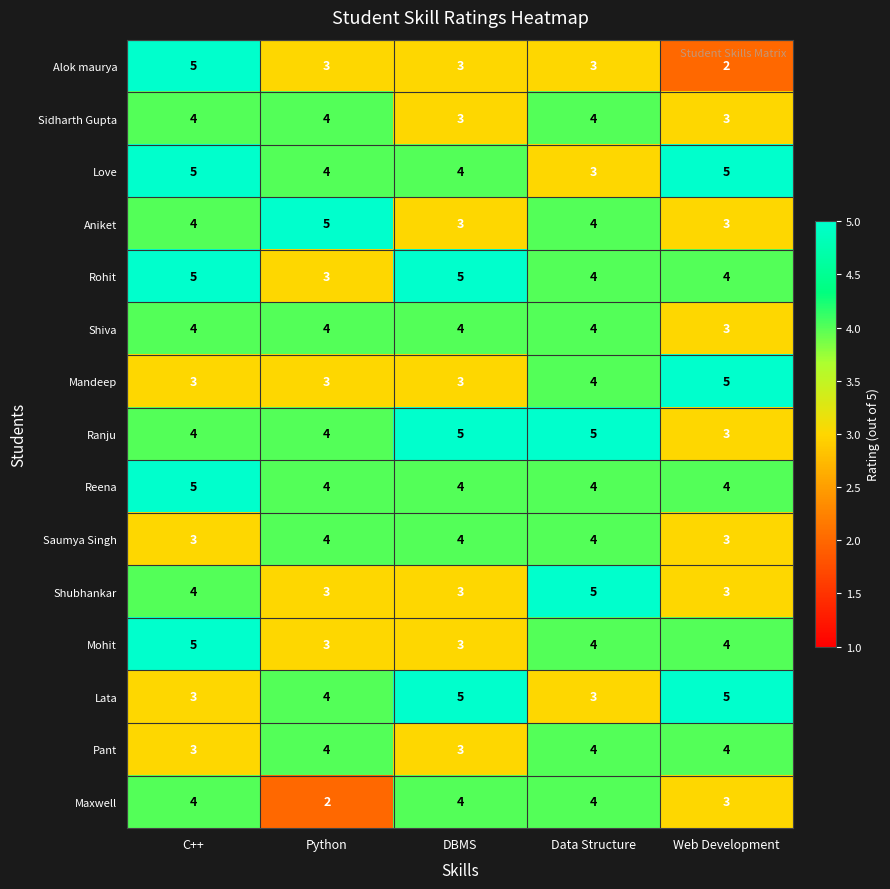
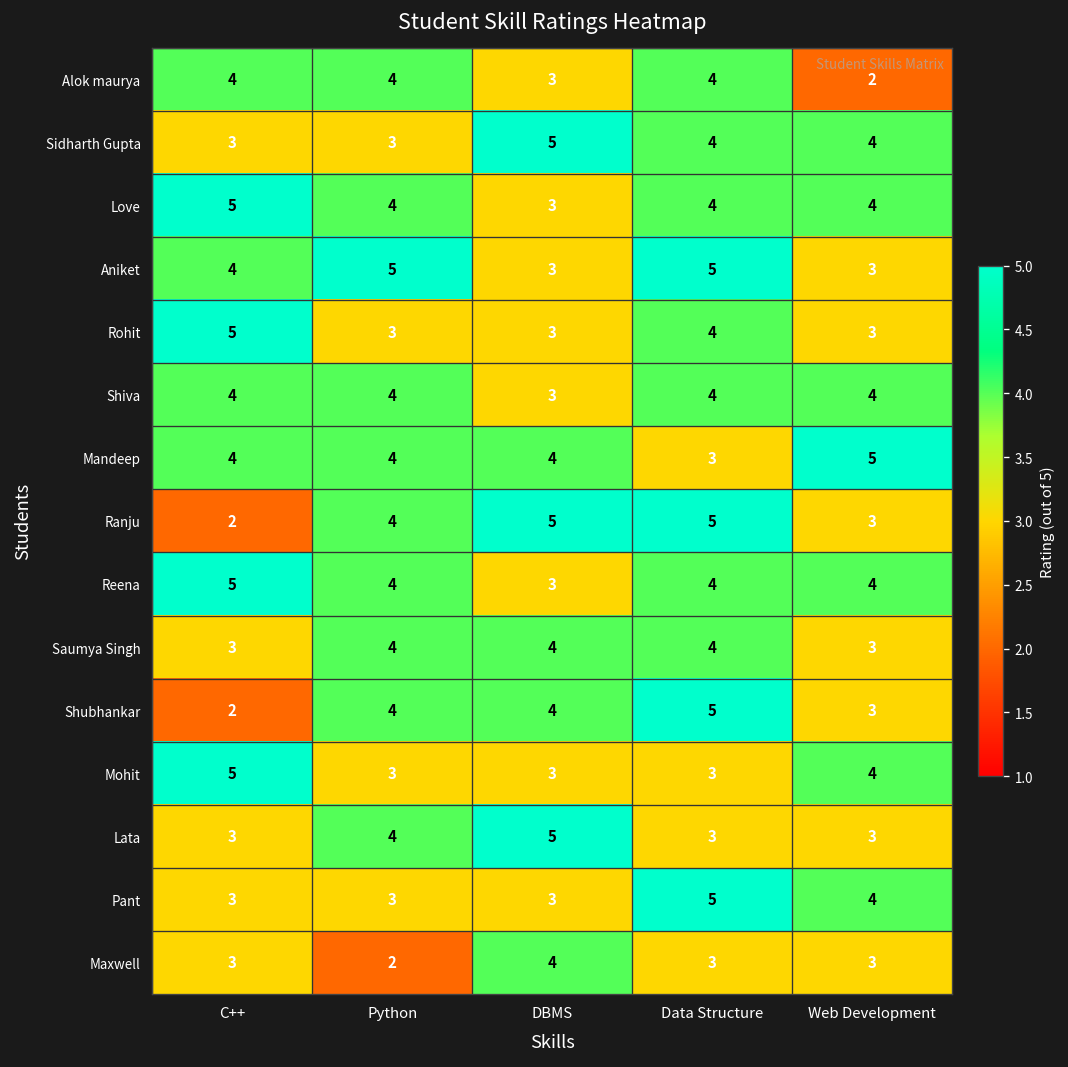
Alok maurya, C++: 5 -> 4
Alok maurya, Python: 3 -> 4
Alok maurya, Data Structure: 3 -> 4
Sidharth Gupta, C++: 4 -> 3
Sidharth Gupta, Python: 4 -> 3
Sidharth Gupta, DBMS: 3 -> 5
Sidharth Gupta, Web Development: 3 -> 4
Love, DBMS: 4 -> 3
Love, Data Structure: 3 -> 4
Love, Web Development: 5 -> 4
Aniket, Data Structure: 4 -> 5
Rohit, DBMS: 5 -> 3
Rohit, Web Development: 4 -> 3
Shiva, DBMS: 4 -> 3
Shiva, Web Development: 3 -> 4
Mandeep, C++: 3 -> 4
Mandeep, Python: 3 -> 4
Mandeep, DBMS: 3 -> 4
Mandeep, Data Structure: 4 -> 3
Ranju, C++: 4 -> 2
Reena, DBMS: 4 -> 3
Shubhankar, C++: 4 -> 2
Shubhankar, Python: 3 -> 4
Shubhankar, DBMS: 3 -> 4
Mohit, Data Structure: 4 -> 3
Lata, Web Development: 5 -> 3
Pant, Python: 4 -> 3
Pant, Data Structure: 4 -> 5
Maxwell, C++: 4 -> 3
Maxwell, Data Structure: 4 -> 3
